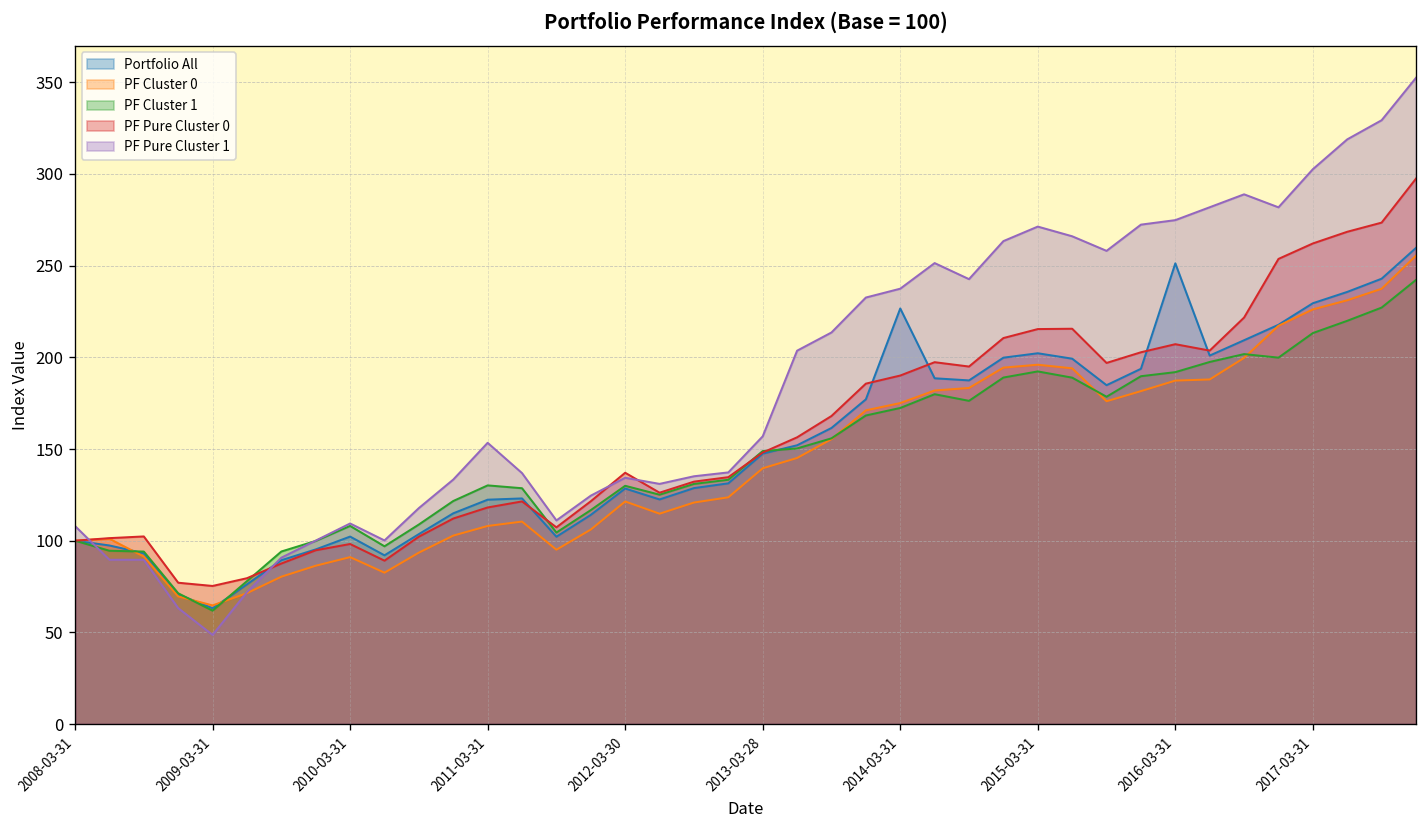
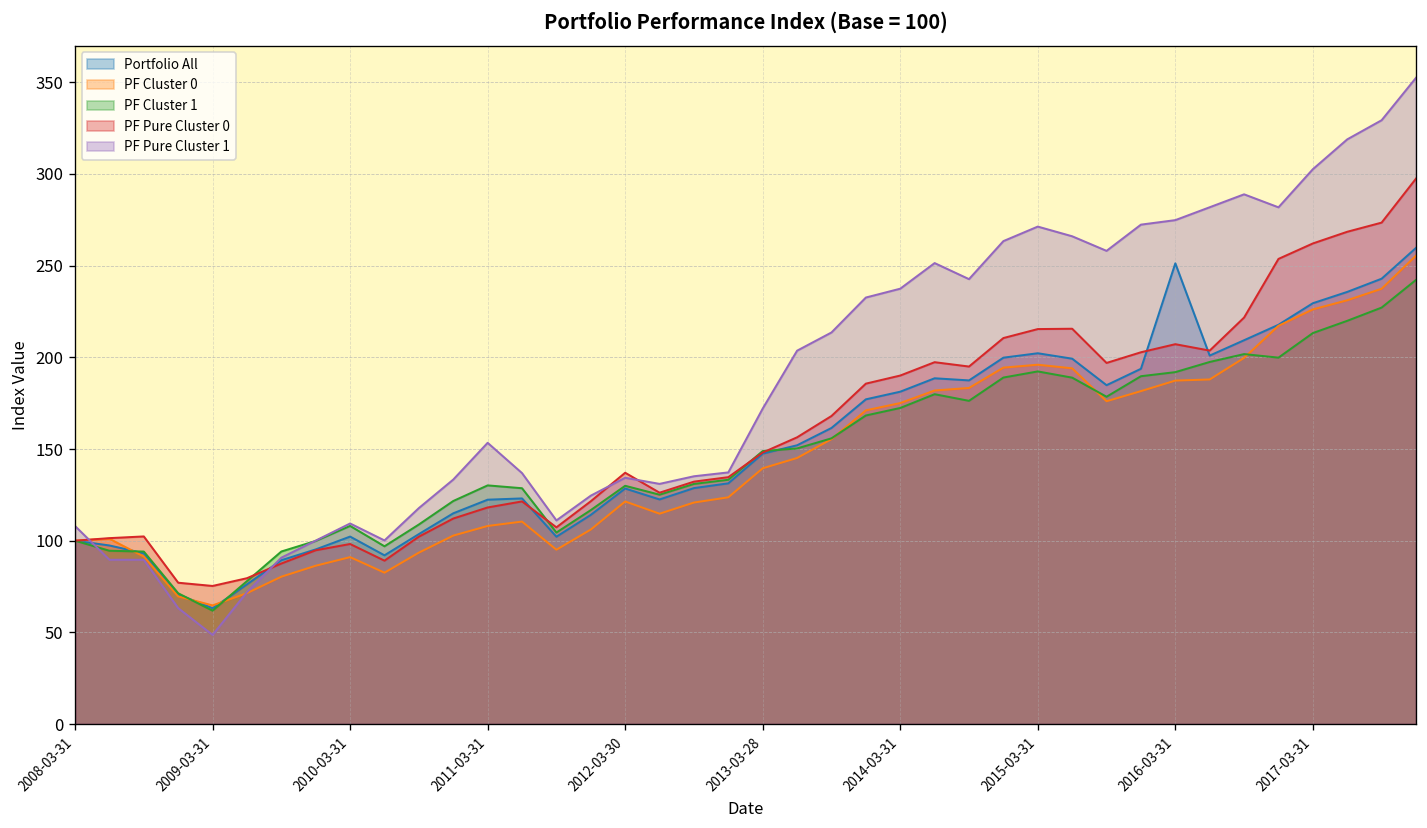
PF Pure Cluster 1, 2013-03-28: 157 -> 172
Portfolio All, 2014-03-31: 227 -> 181
